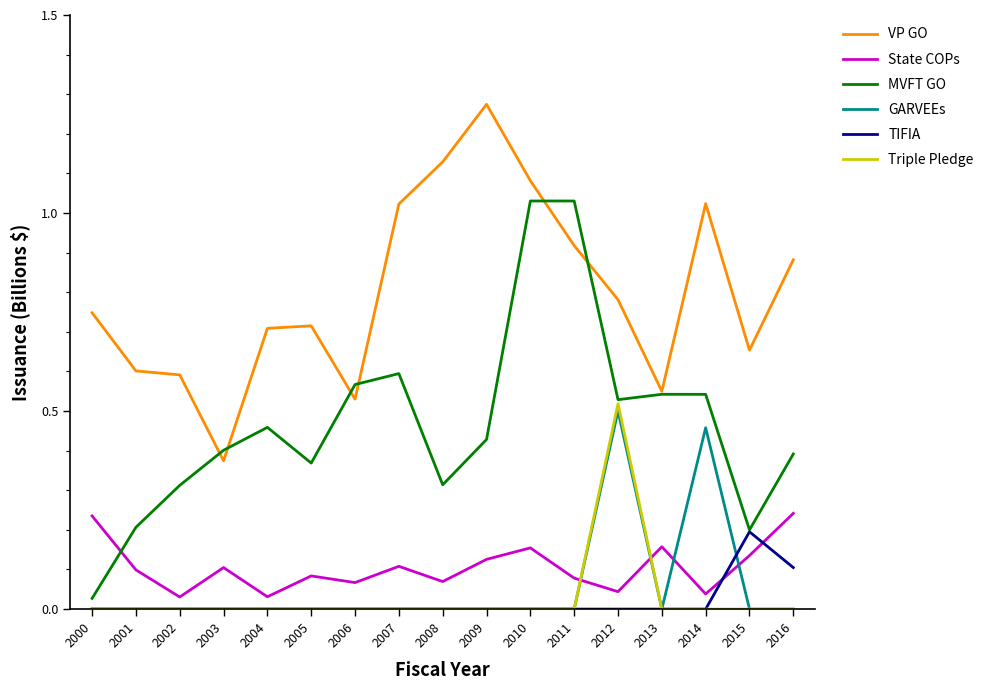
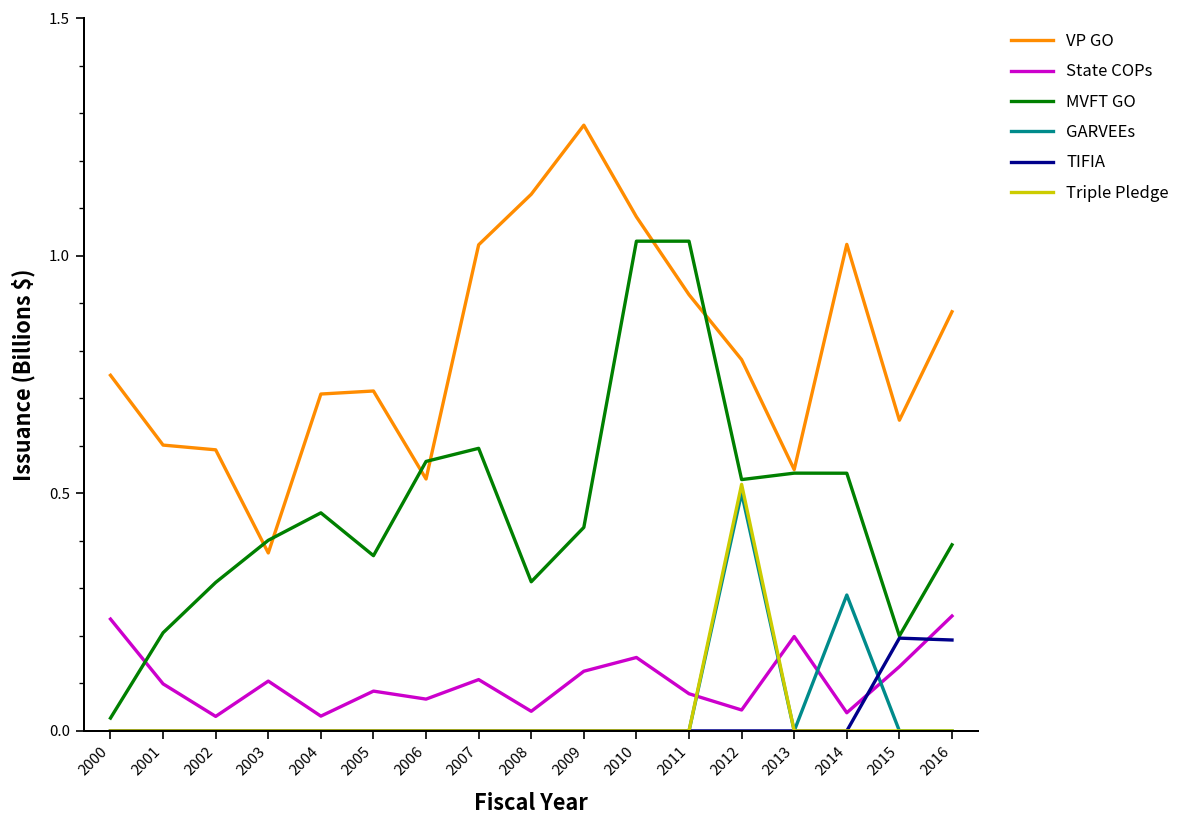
State COPs, 2008: 0.07 -> 0.04
State COPs, 2013: 0.16 -> 0.20
GARVEEs, 2014: 0.46 -> 0.29
TIFIA, 2016: 0.10 -> 0.19
